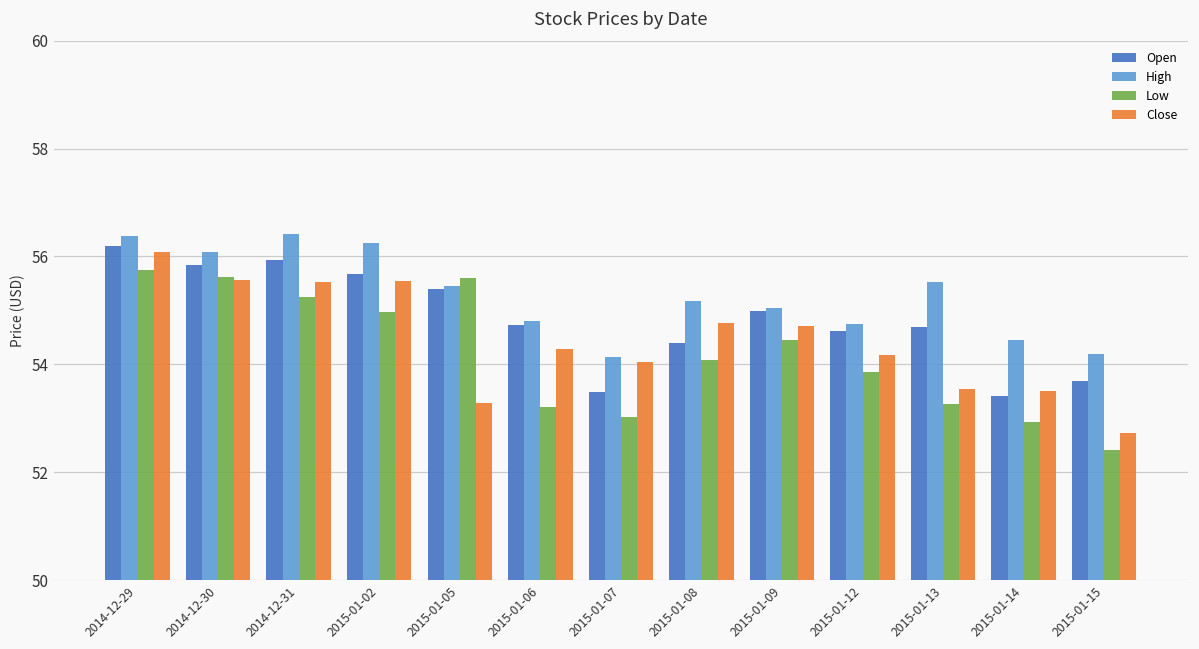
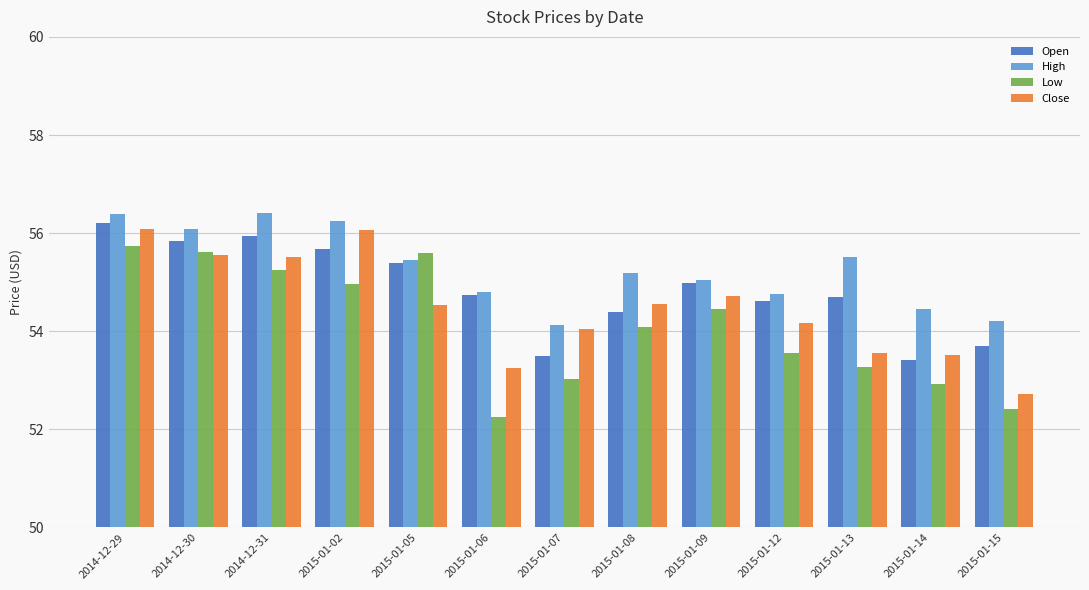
Close, 2015-01-02: 55.5 -> 56.1
Close, 2015-01-05: 53.3 -> 54.5
Low, 2015-01-06: 53.2 -> 52.3
Close, 2015-01-06: 54.3 -> 53.3
Close, 2015-01-08: 54.8 -> 54.6
Low, 2015-01-12: 53.9 -> 53.6
